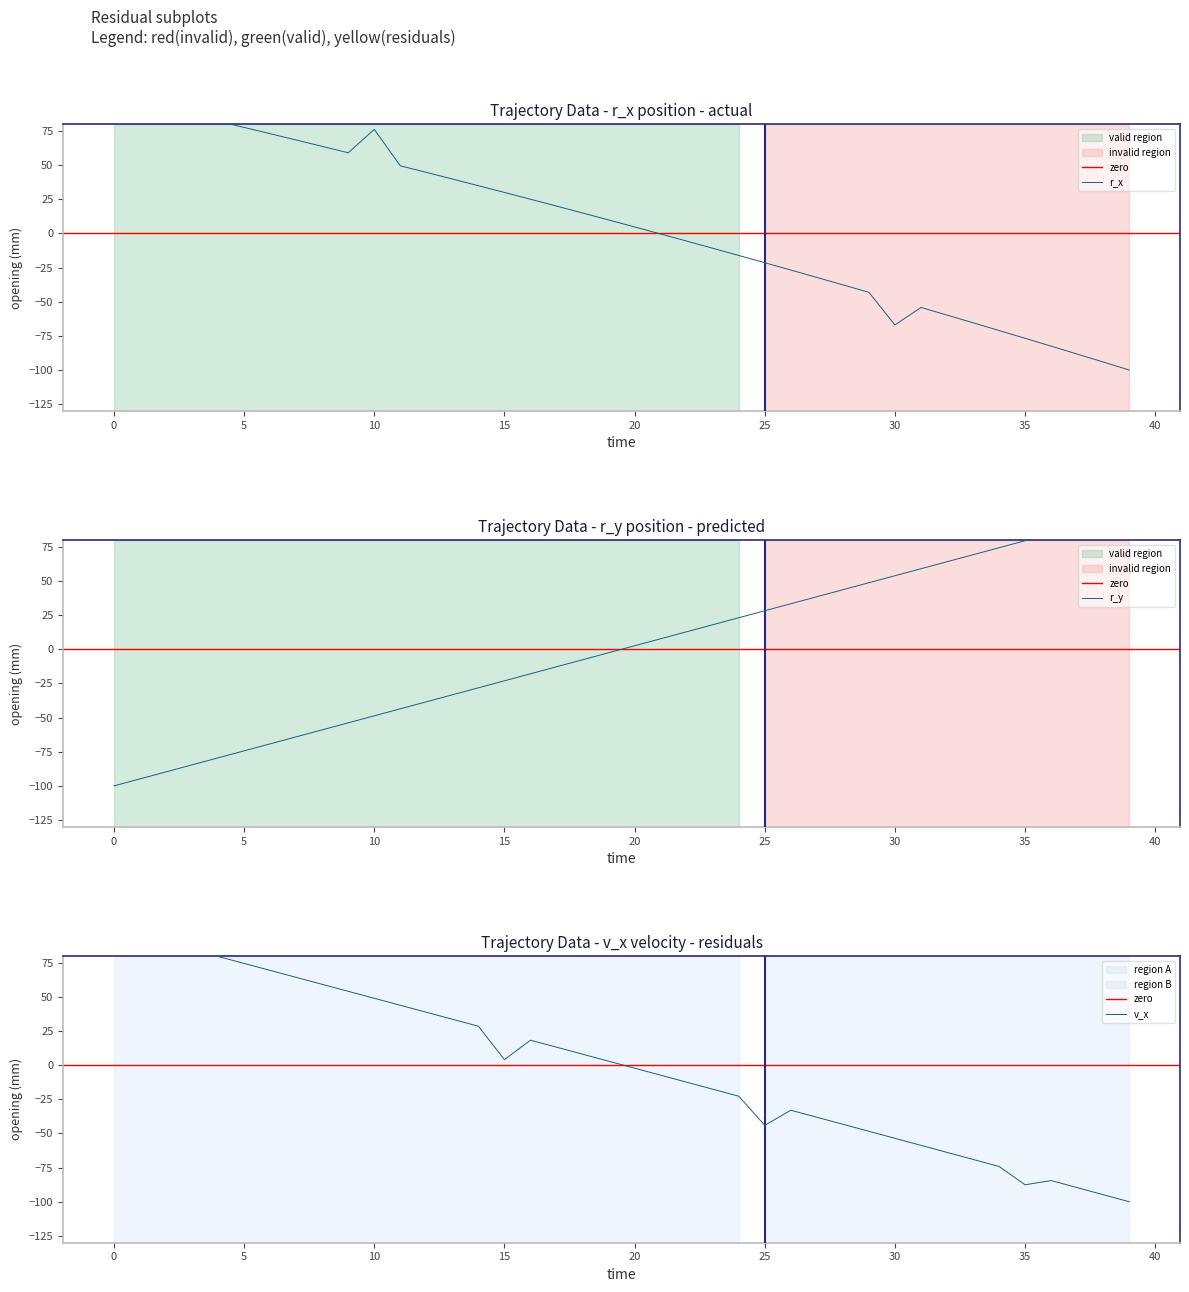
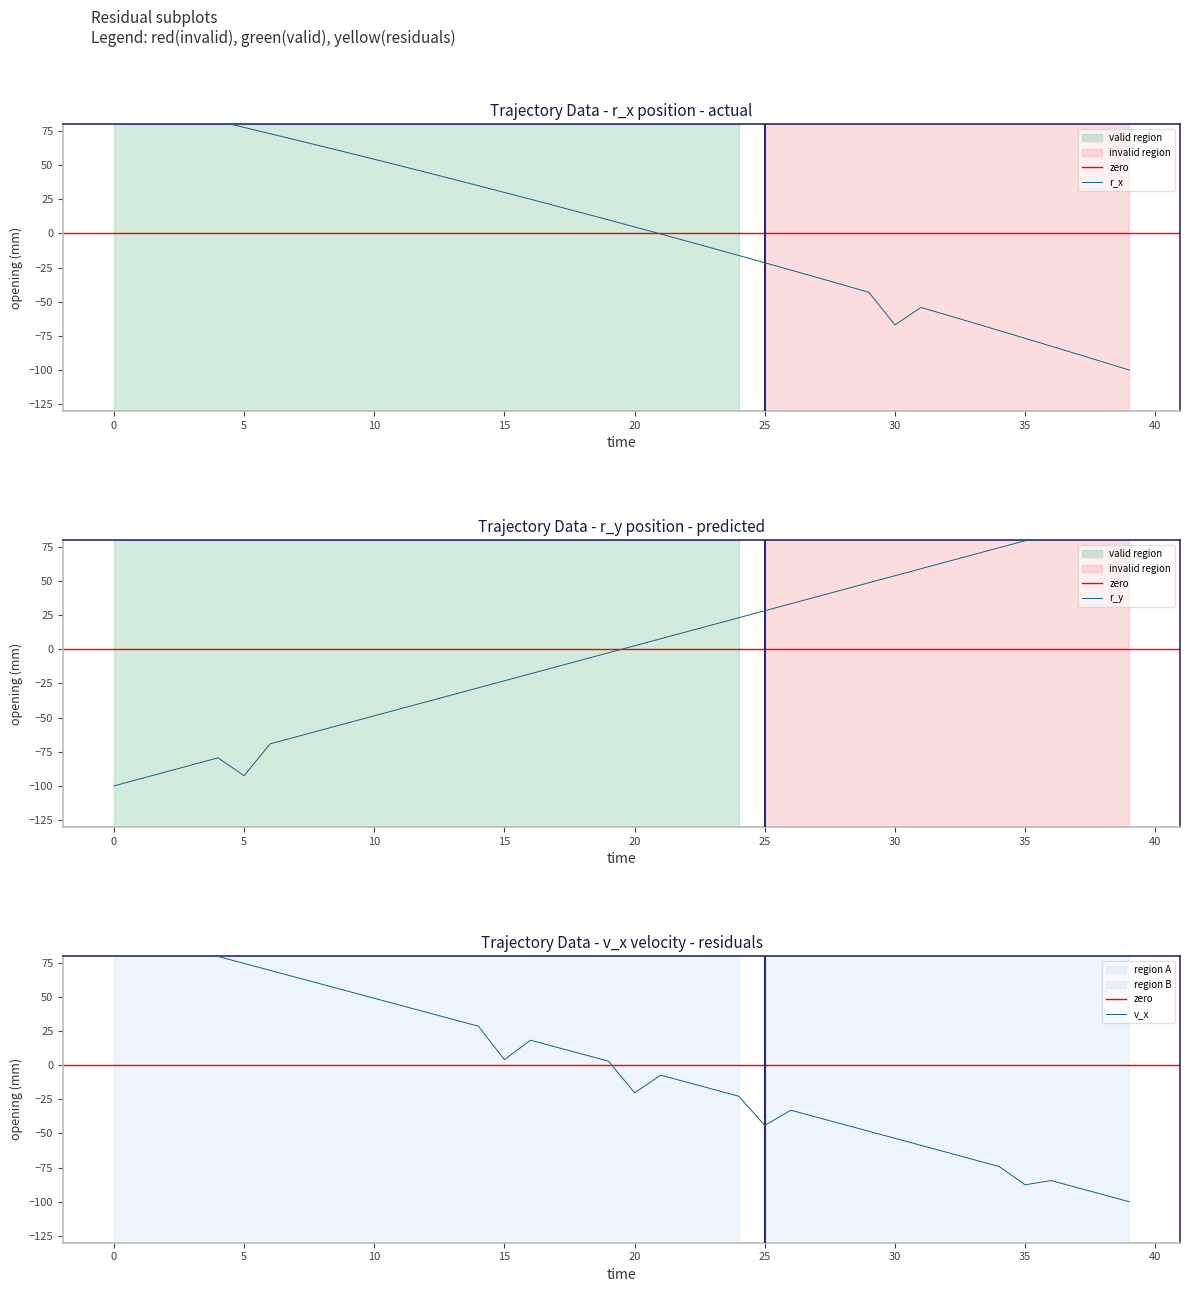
Trajectory Data - r_x position - actual, 10: 76 -> 54
Trajectory Data - r_y position - predicted, 5: -74 -> -93
Trajectory Data - v_x velocity - residuals, 20: -2 -> -20
